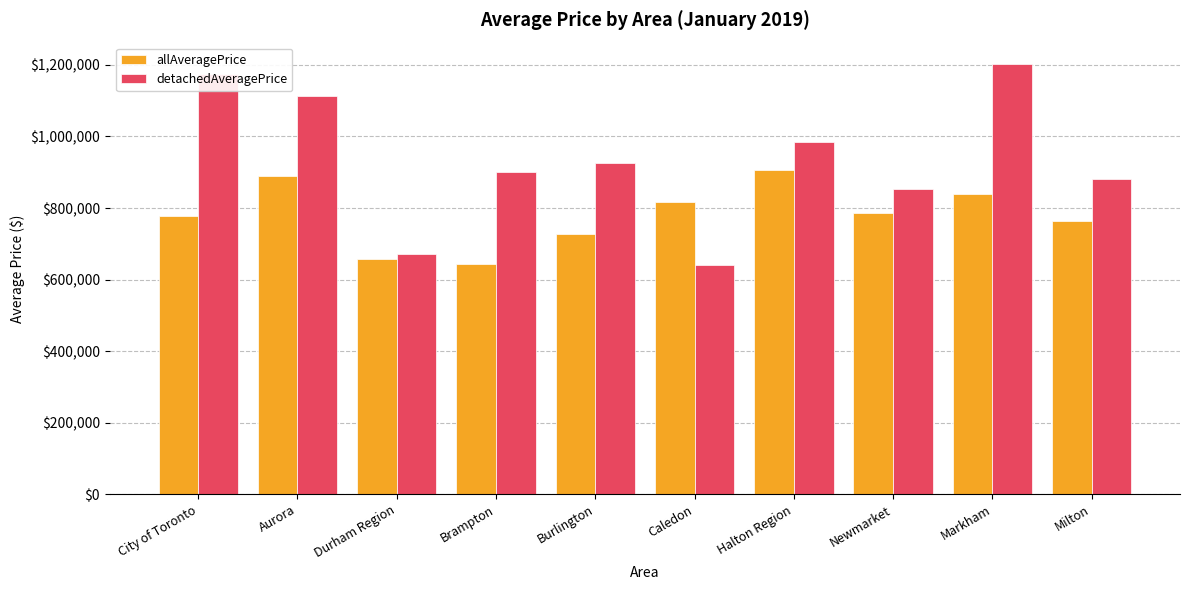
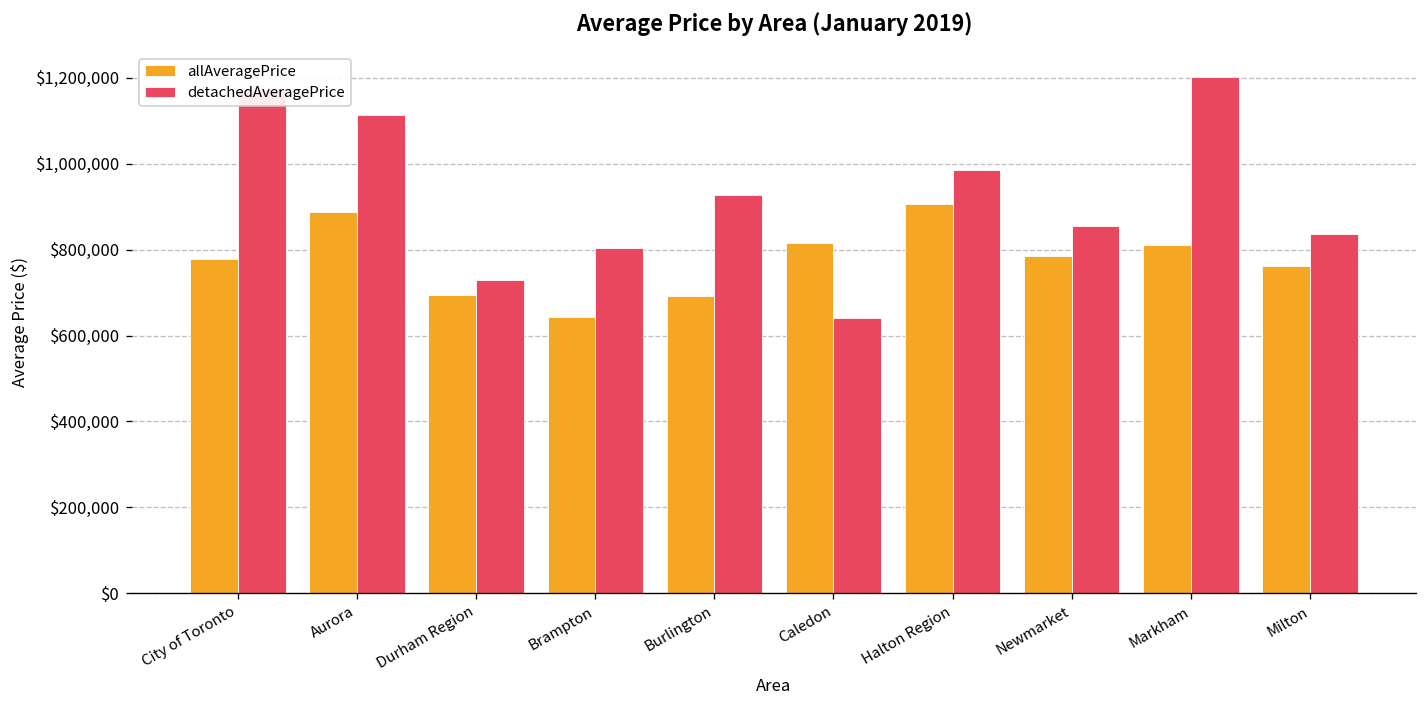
allAveragePrice, Durham Region: $660,000 -> $690,000
detachedAveragePrice, Durham Region: $670,000 -> $730,000
detachedAveragePrice, Brampton: $900,000 -> $800,000
allAveragePrice, Burlington: $730,000 -> $690,000
allAveragePrice, Markham: $840,000 -> $810,000
detachedAveragePrice, Milton: $880,000 -> $840,000
